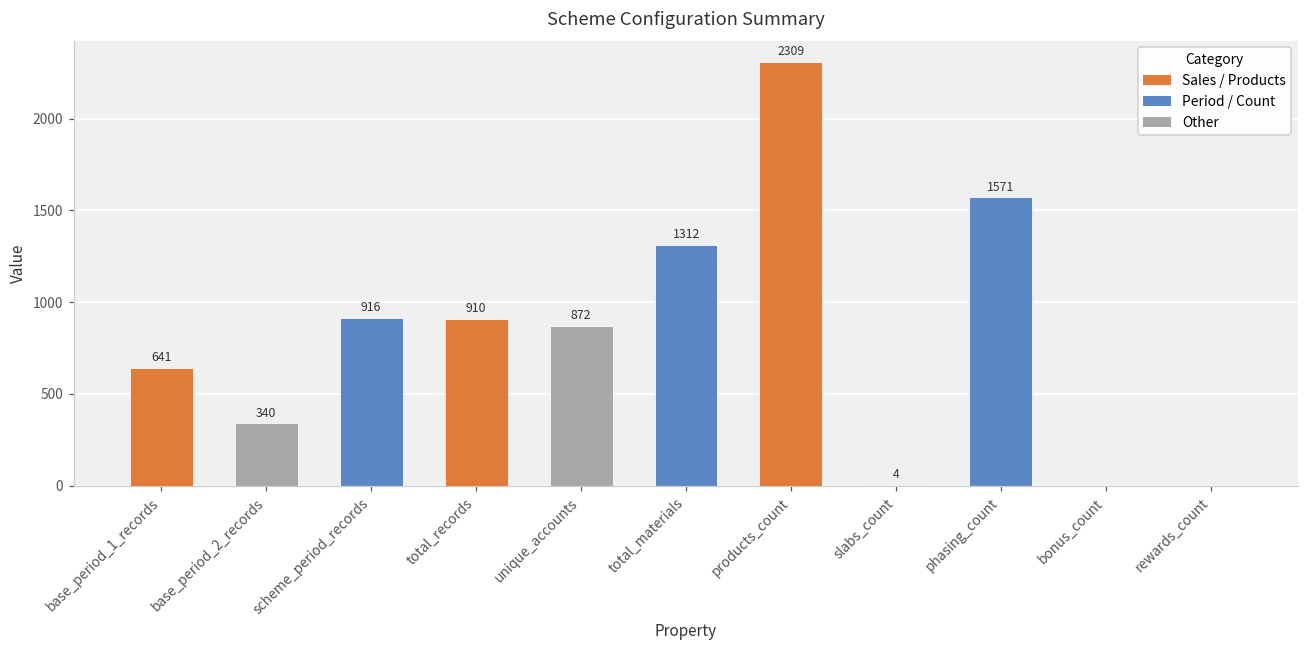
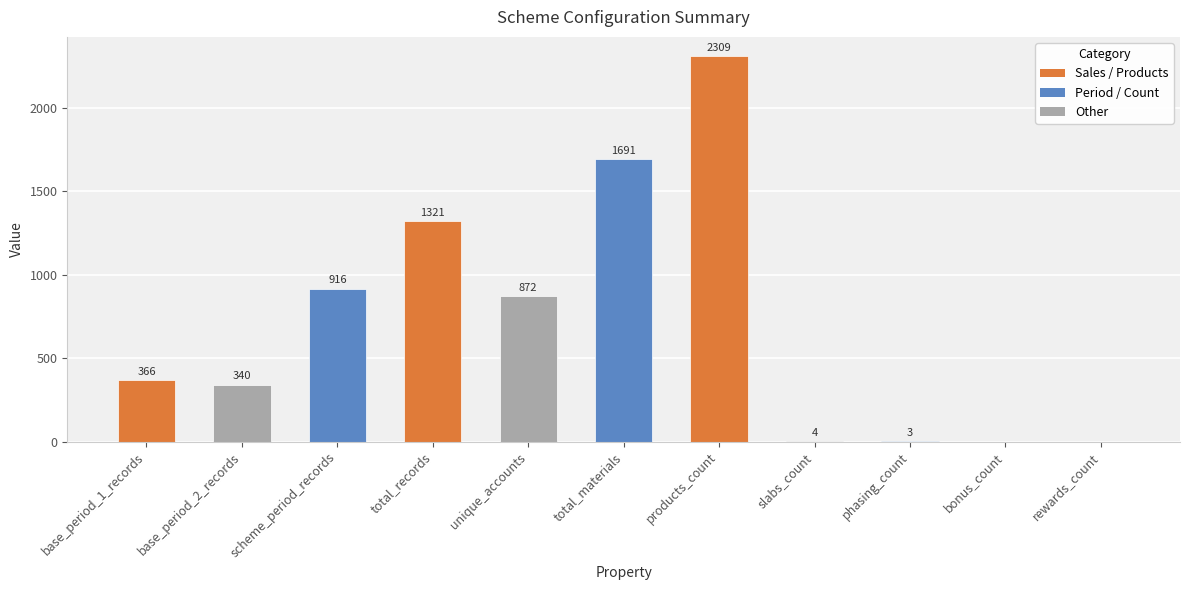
base_period_1_records: 641 -> 366
total_records: 910 -> 1321
total_materials: 1312 -> 1691
phasing_count: 1571 -> 3
